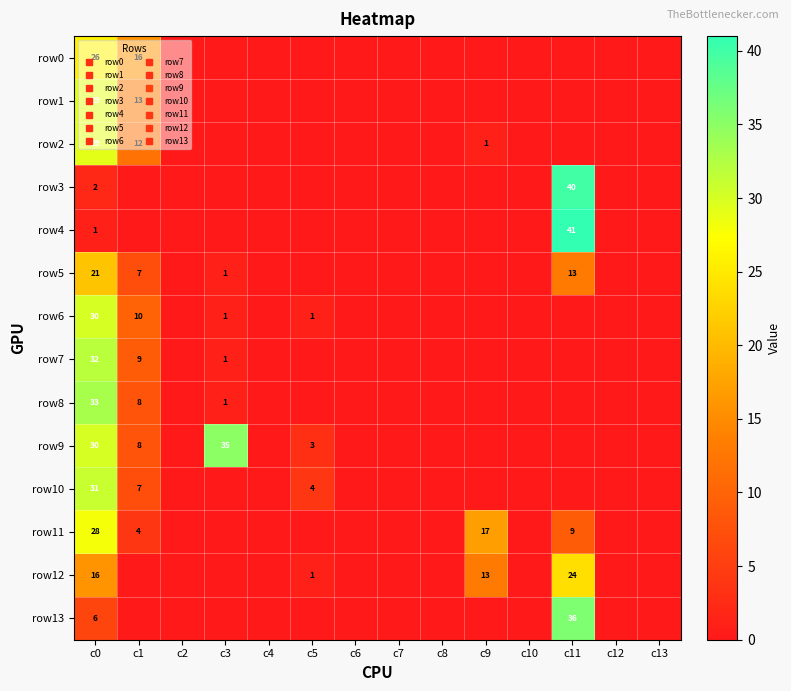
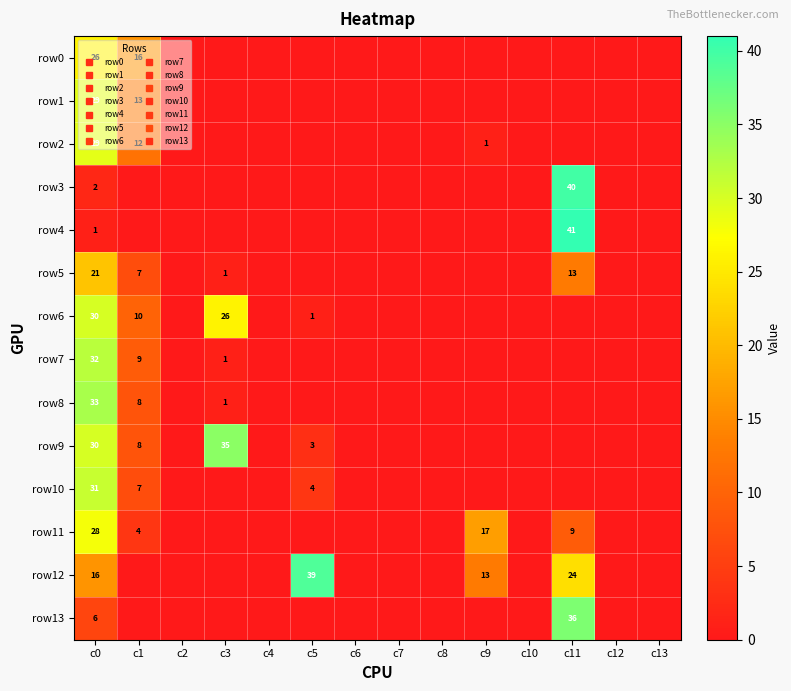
row6, c3: 1 -> 26
row12, c5: 1 -> 39
